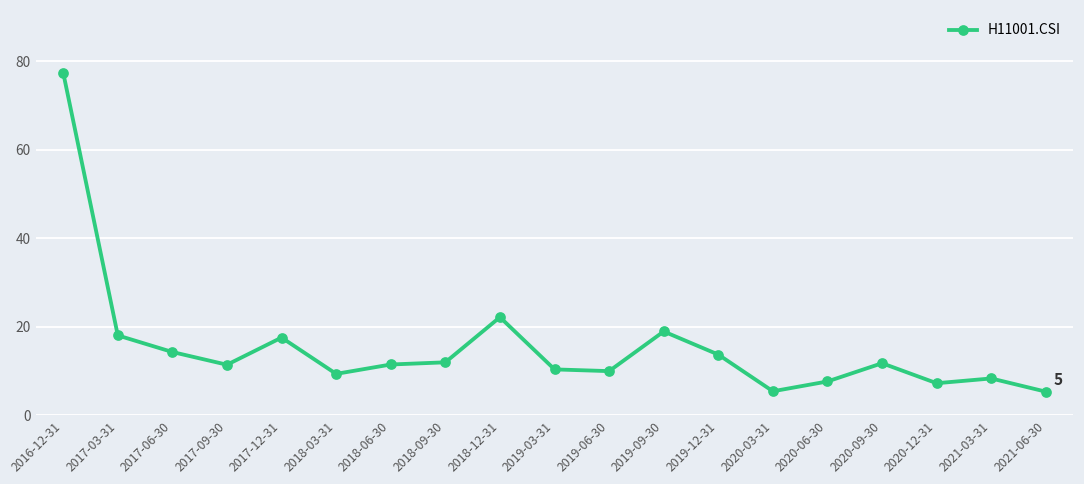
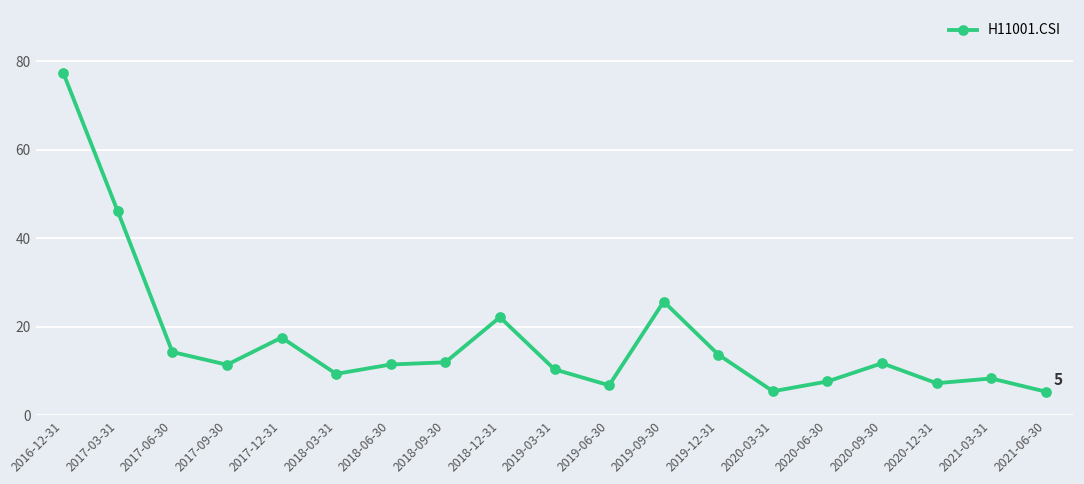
2017-03-31: 18 -> 46
2019-06-30: 10 -> 7
2019-09-30: 19 -> 26
